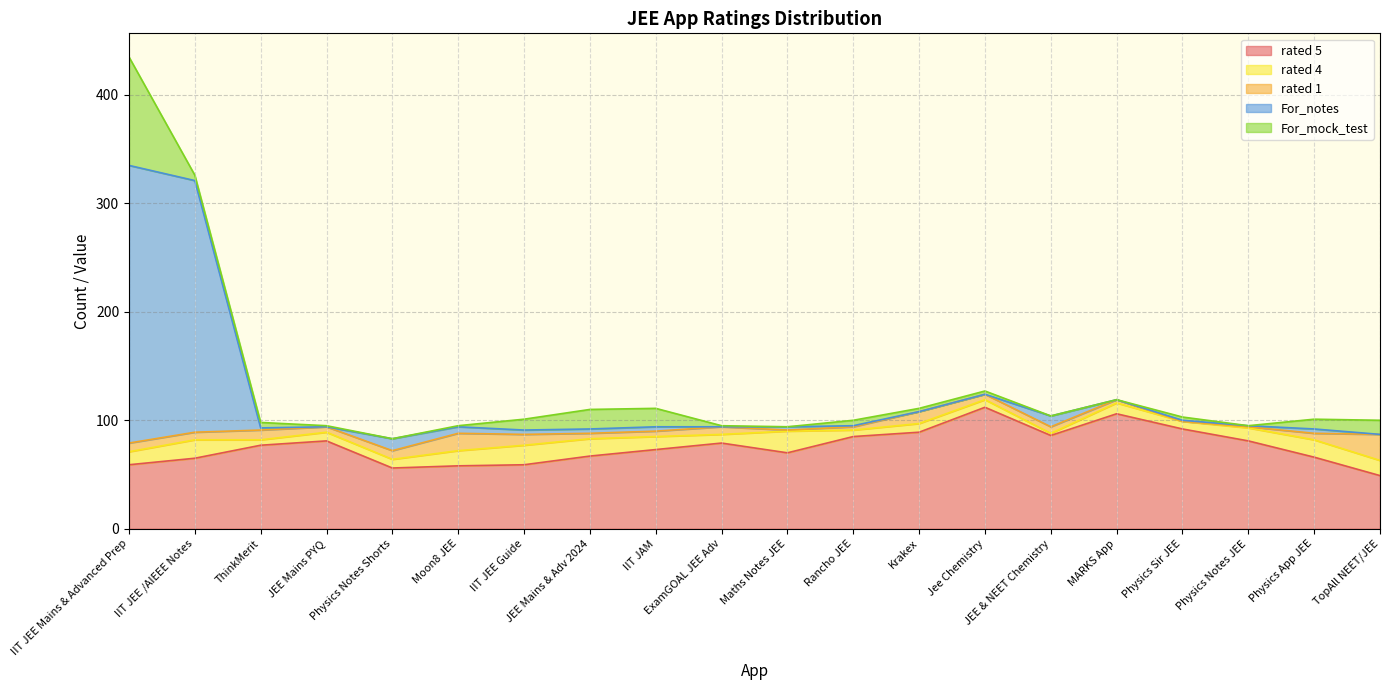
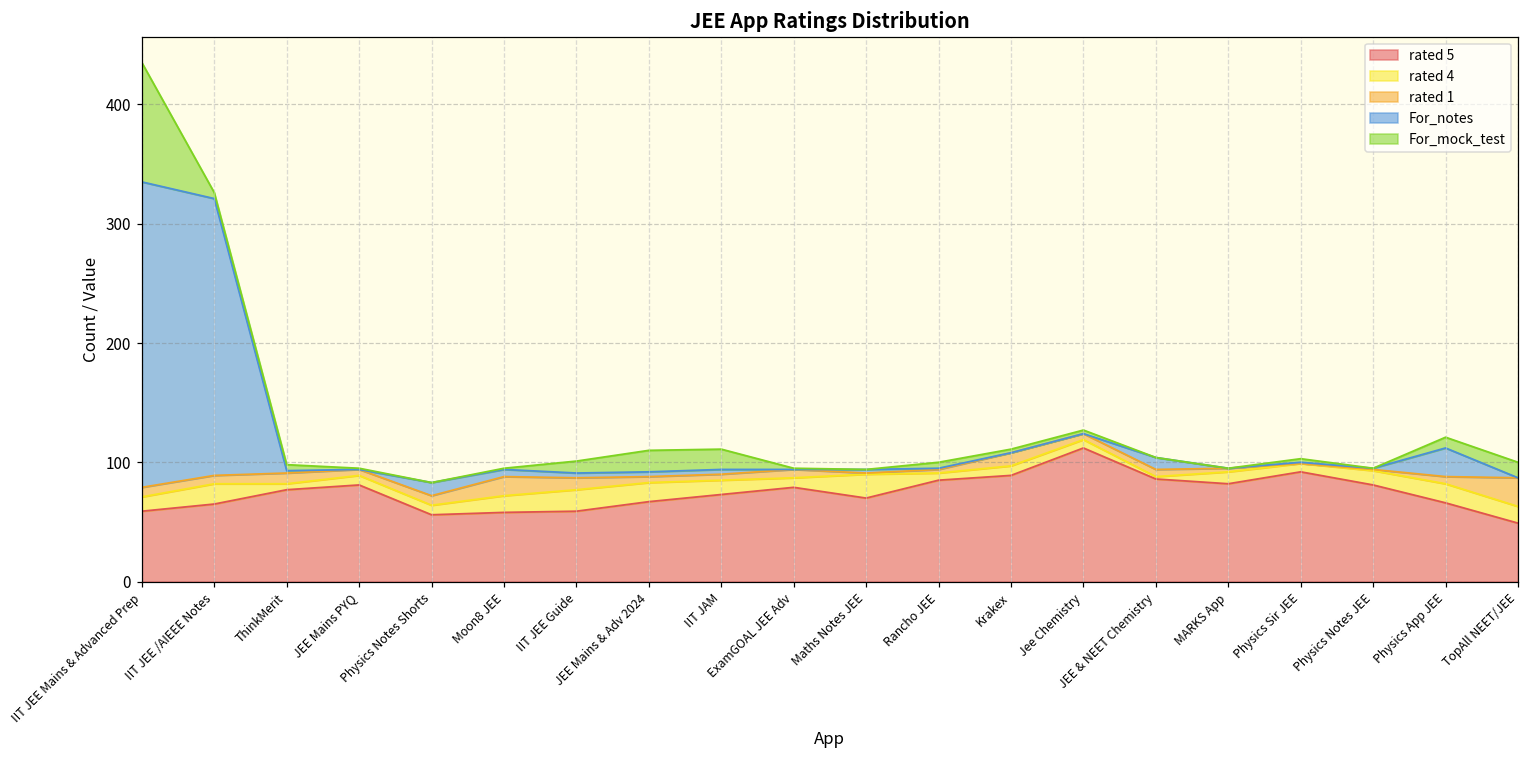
rated 5, MARKS App: 106 -> 82
For_notes, Physics App JEE: 4 -> 24
